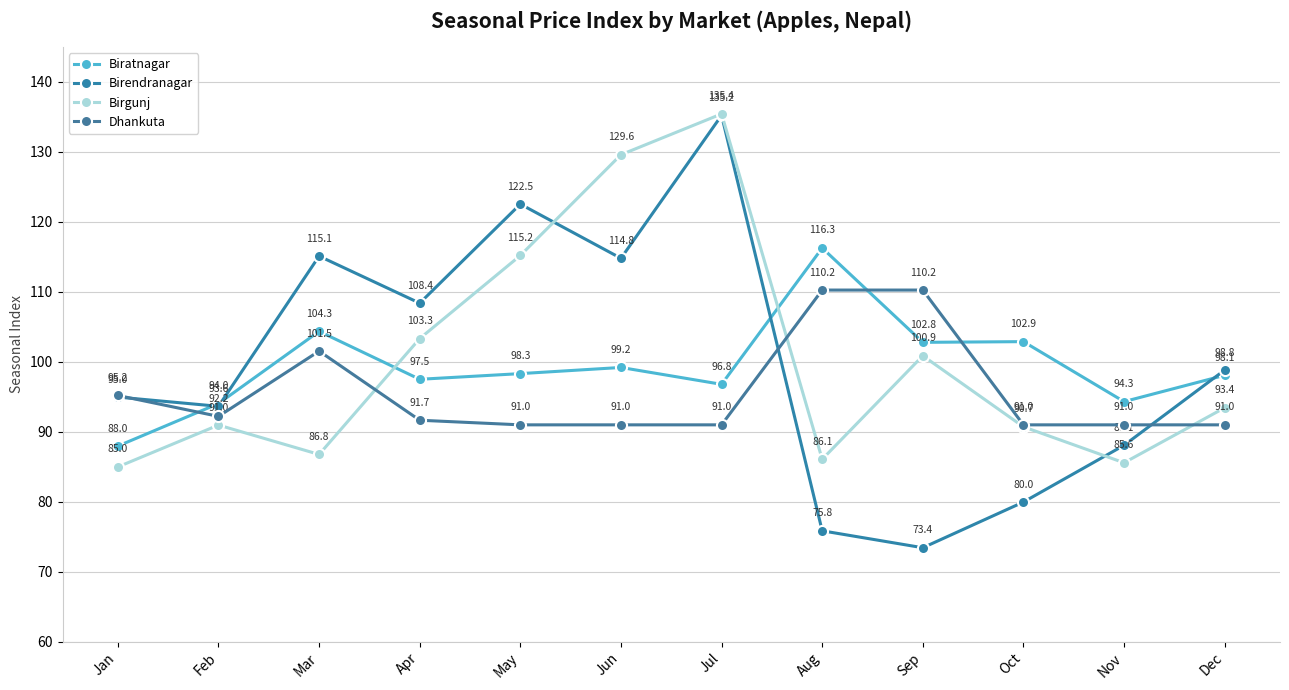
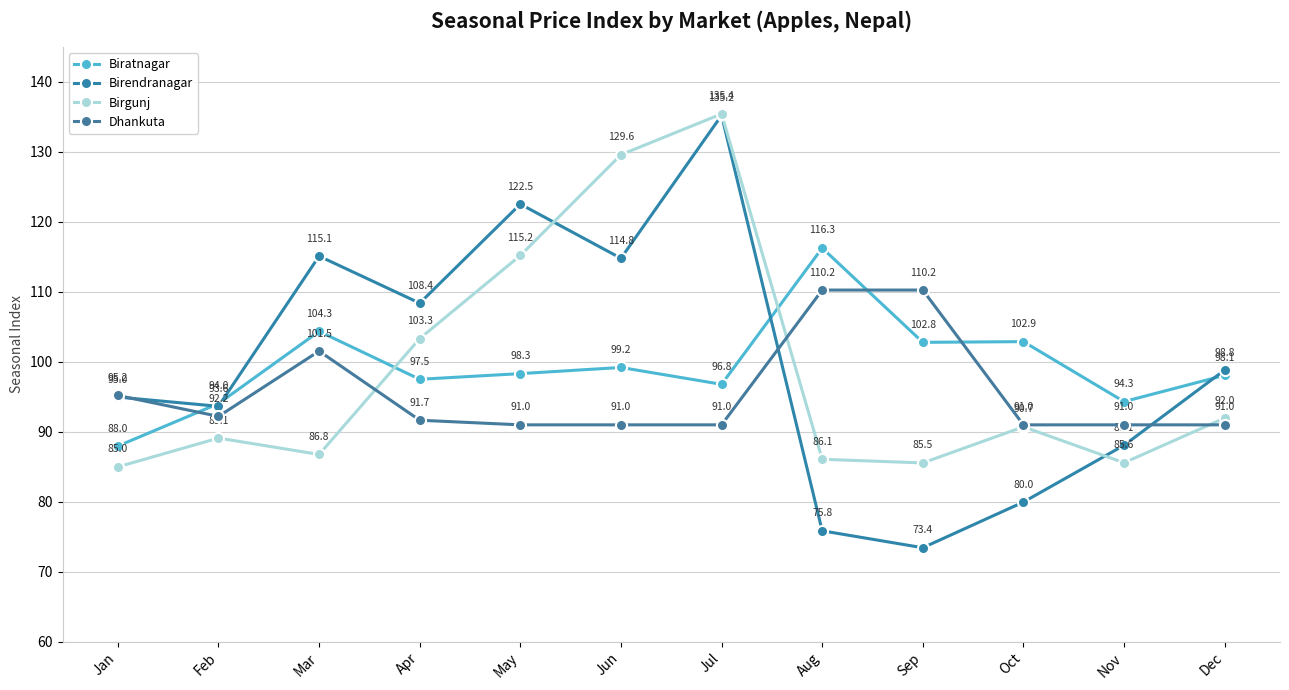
Birgunj, Feb: 91.0 -> 89.1
Birgunj, Sep: 100.9 -> 85.5
Birgunj, Dec: 93.4 -> 92.0
